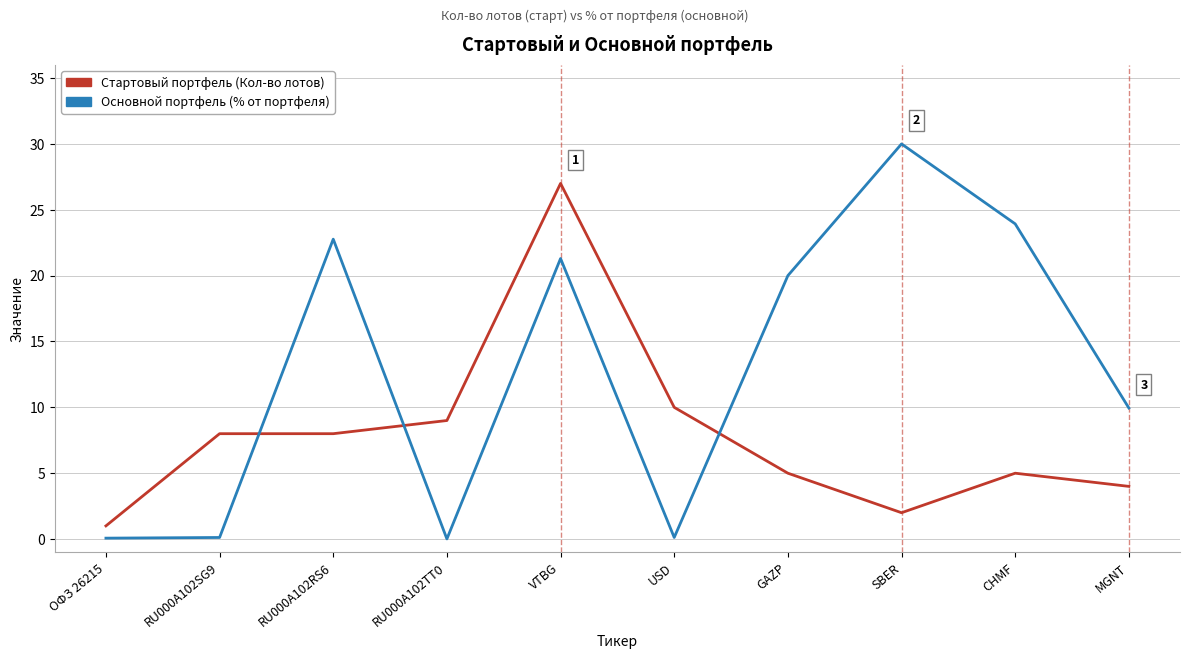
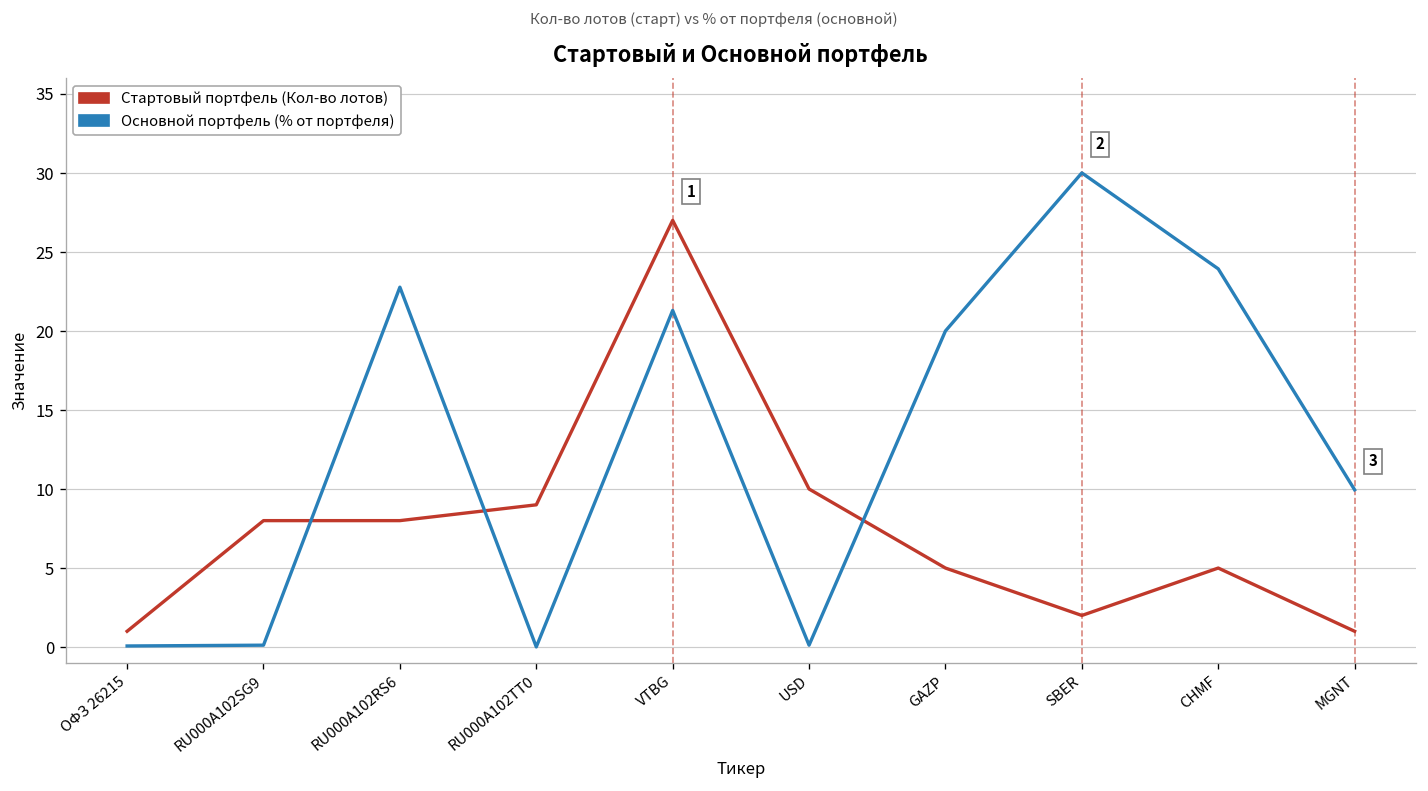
Стартовый портфель (Кол-во лотов), MGNT: 4 -> 1
